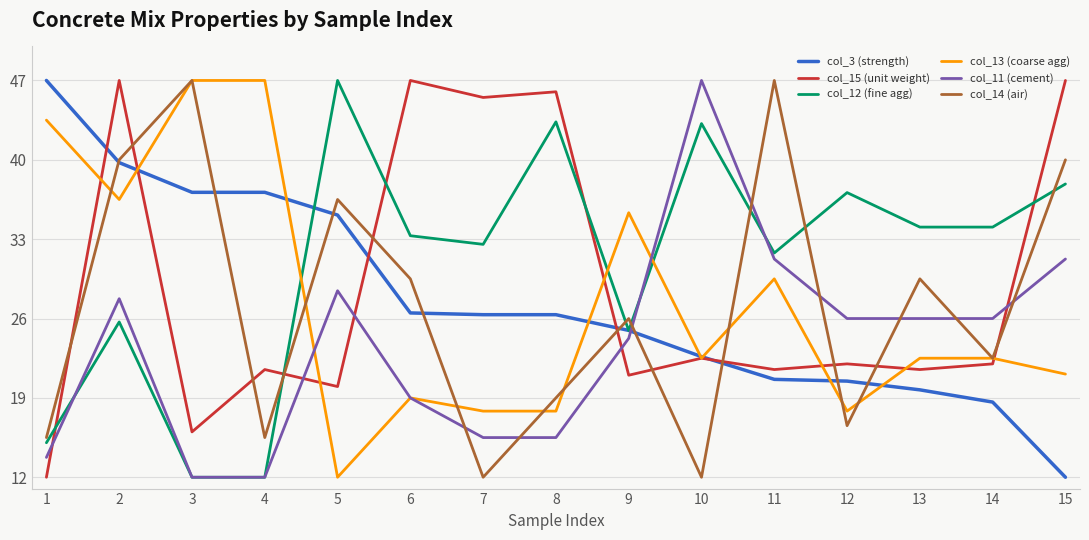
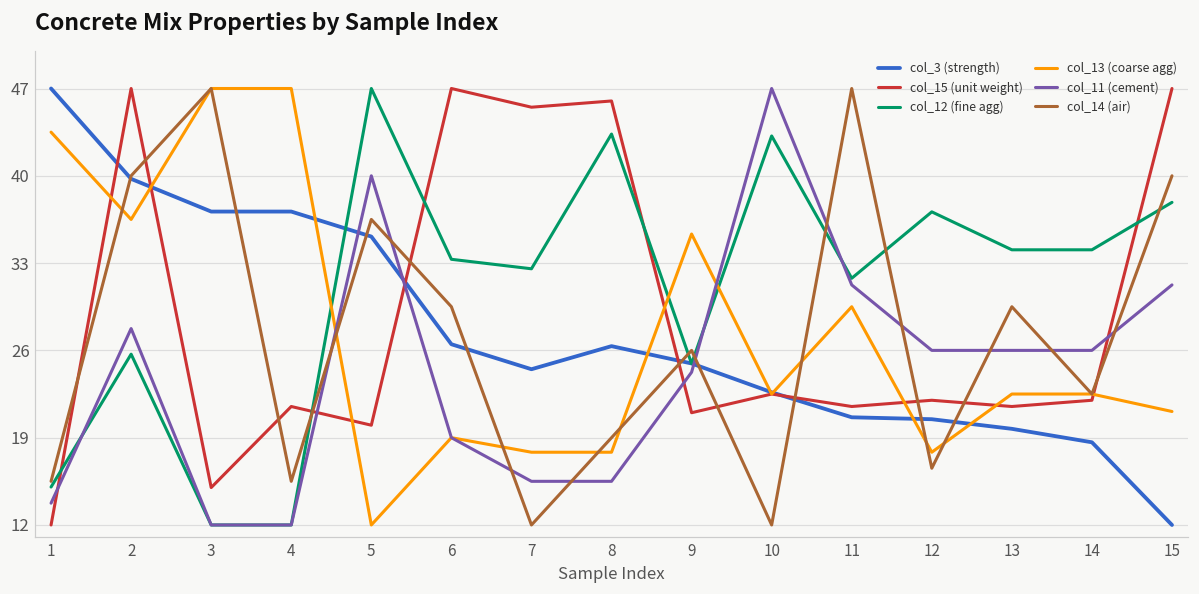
col_15 (unit weight), 3: 16.0 -> 15.0
col_11 (cement), 5: 28.4 -> 40.0
col_3 (strength), 7: 26.3 -> 24.5
